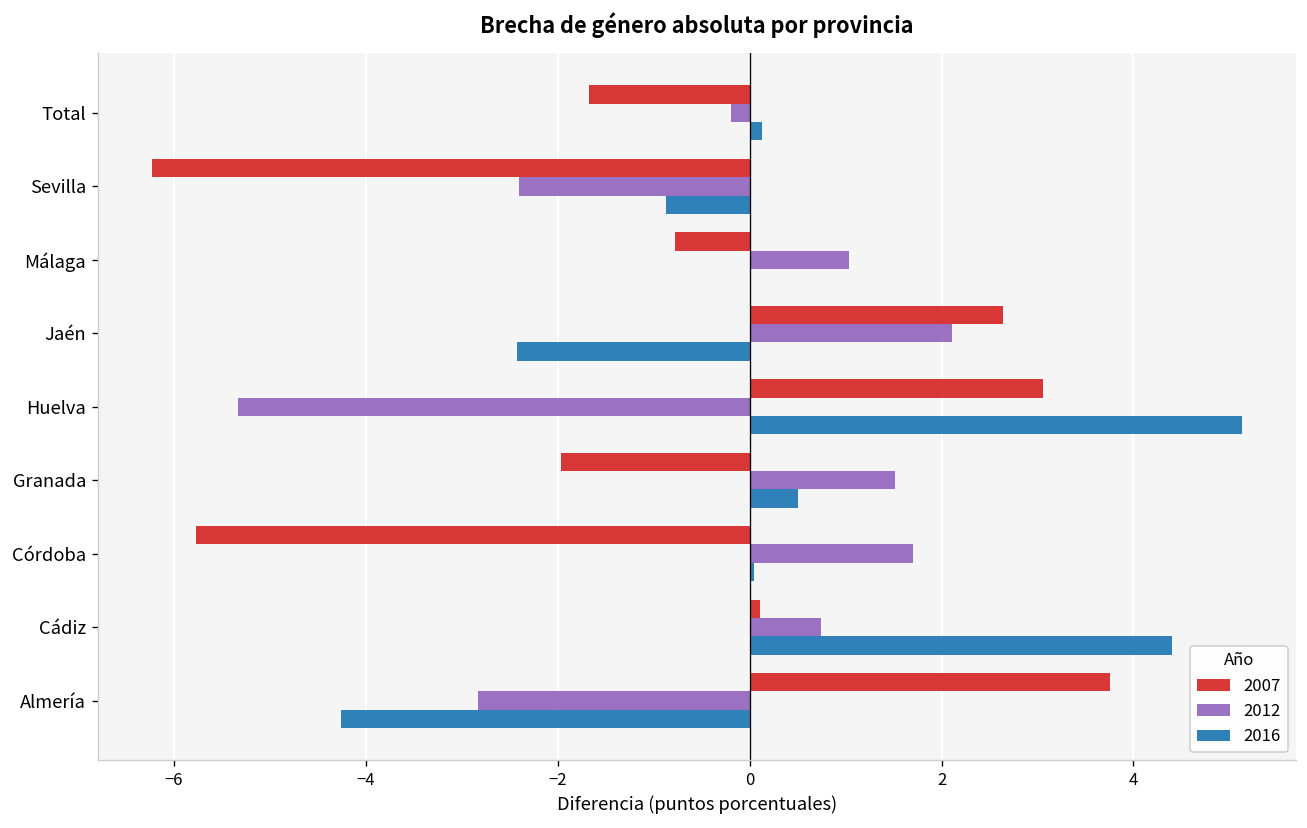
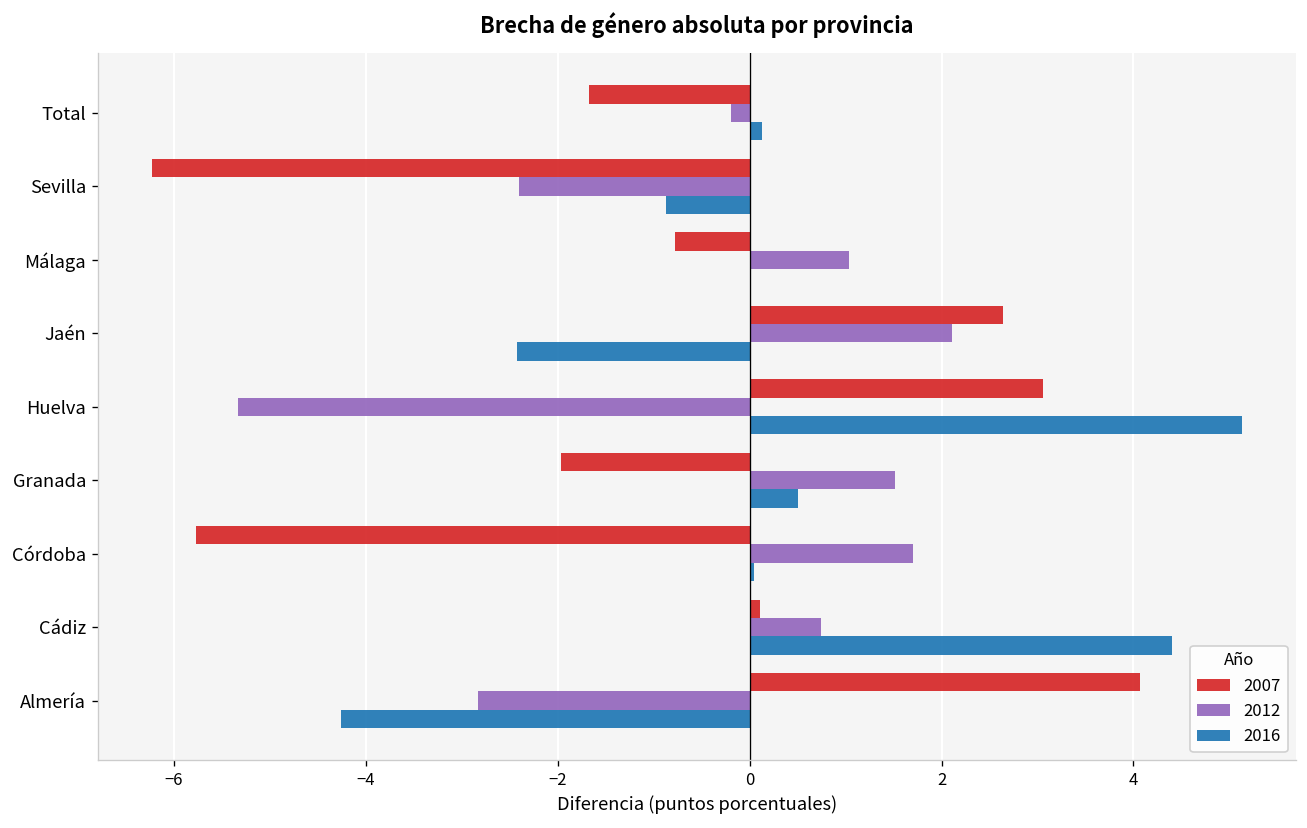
2007, Almería: 3.8 -> 4.1
